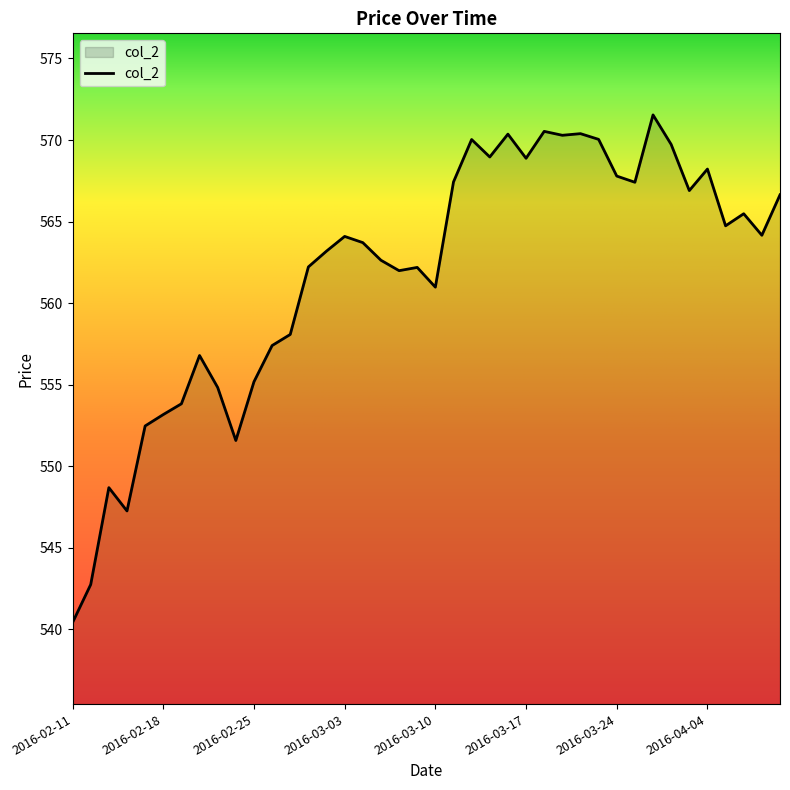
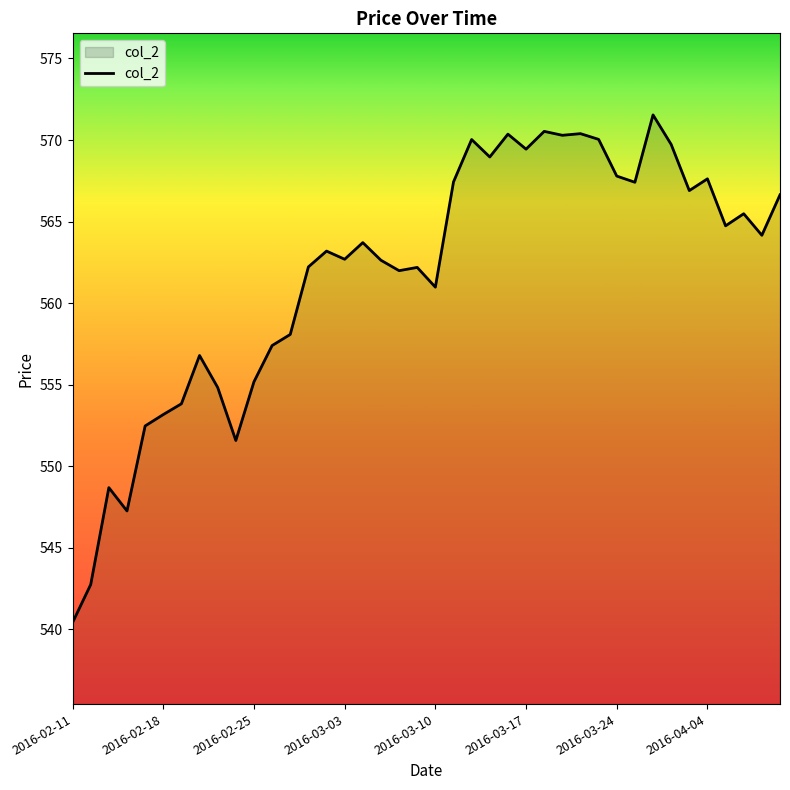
2016-03-03: 564.1 -> 562.7
2016-03-17: 568.9 -> 569.4
2016-04-04: 568.2 -> 567.6
